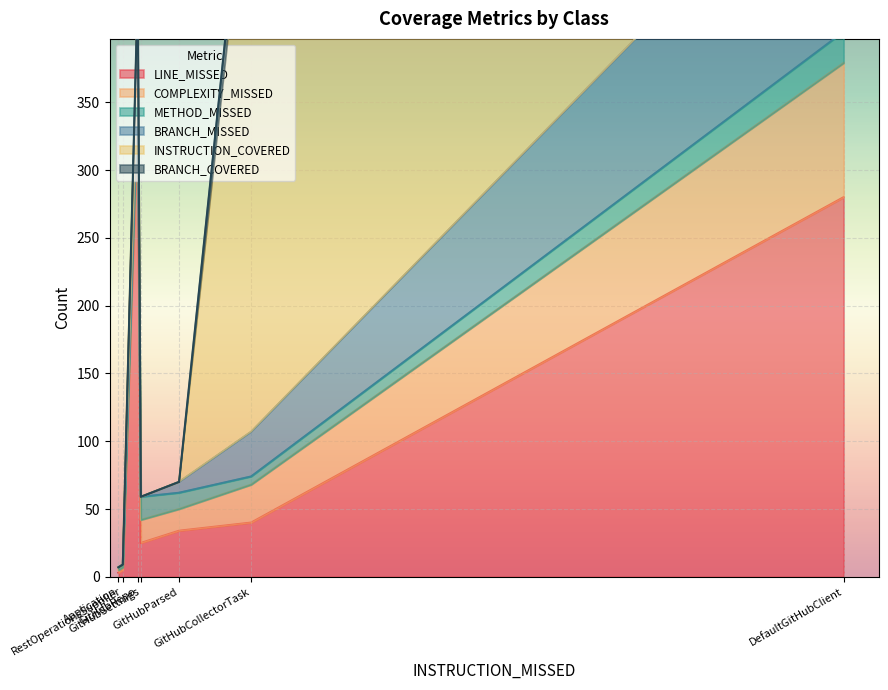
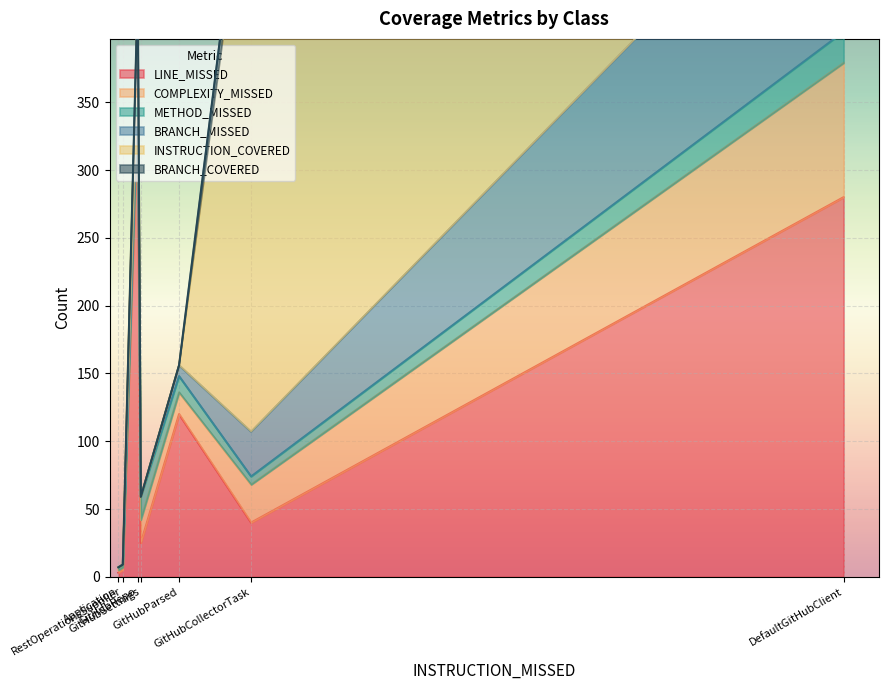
LINE_MISSED, GitHubParsed: 34 -> 120
